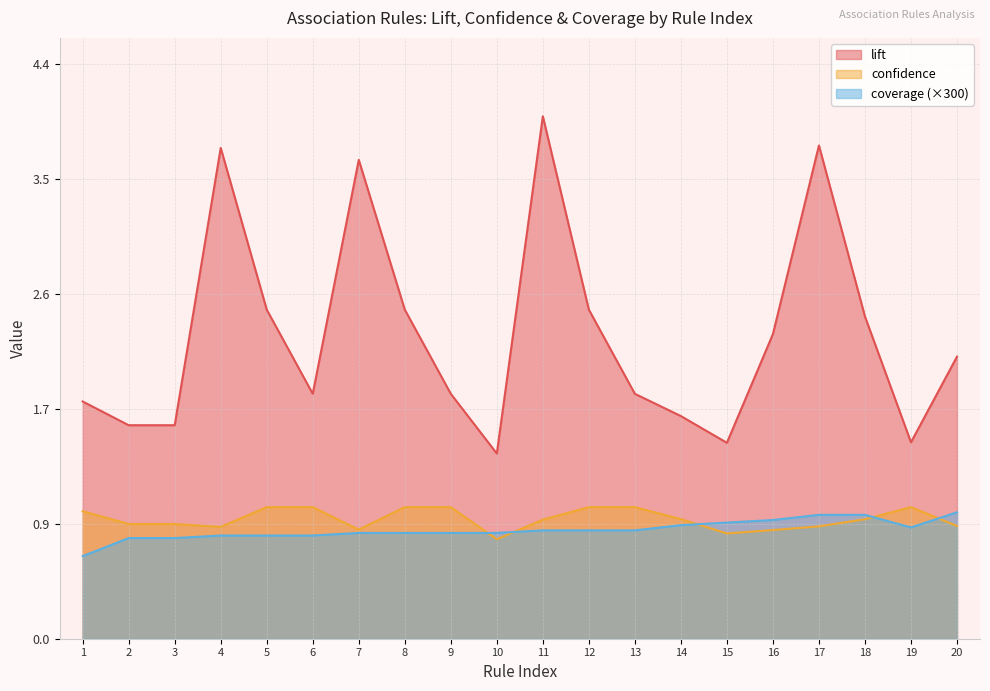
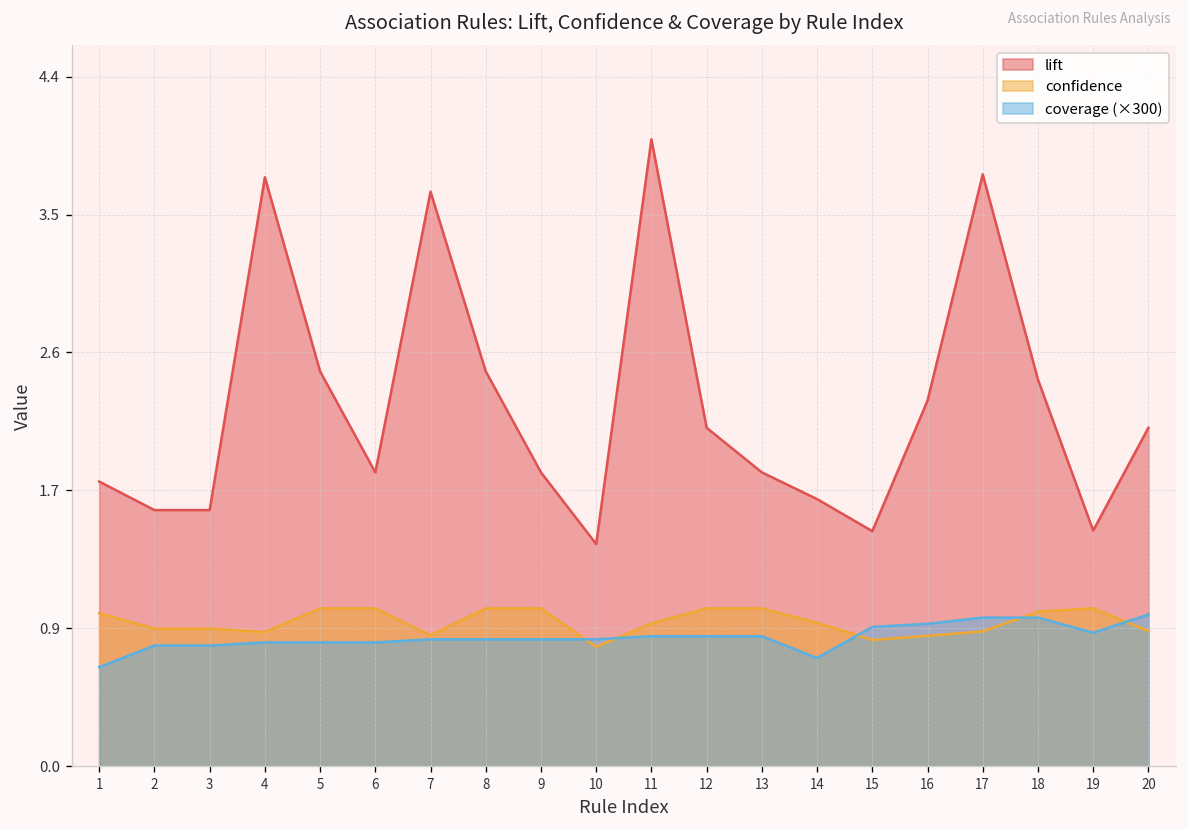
lift, 12: 2.50 -> 2.14
coverage (×300), 14: 0.86 -> 0.69
confidence, 18: 0.91 -> 0.98
